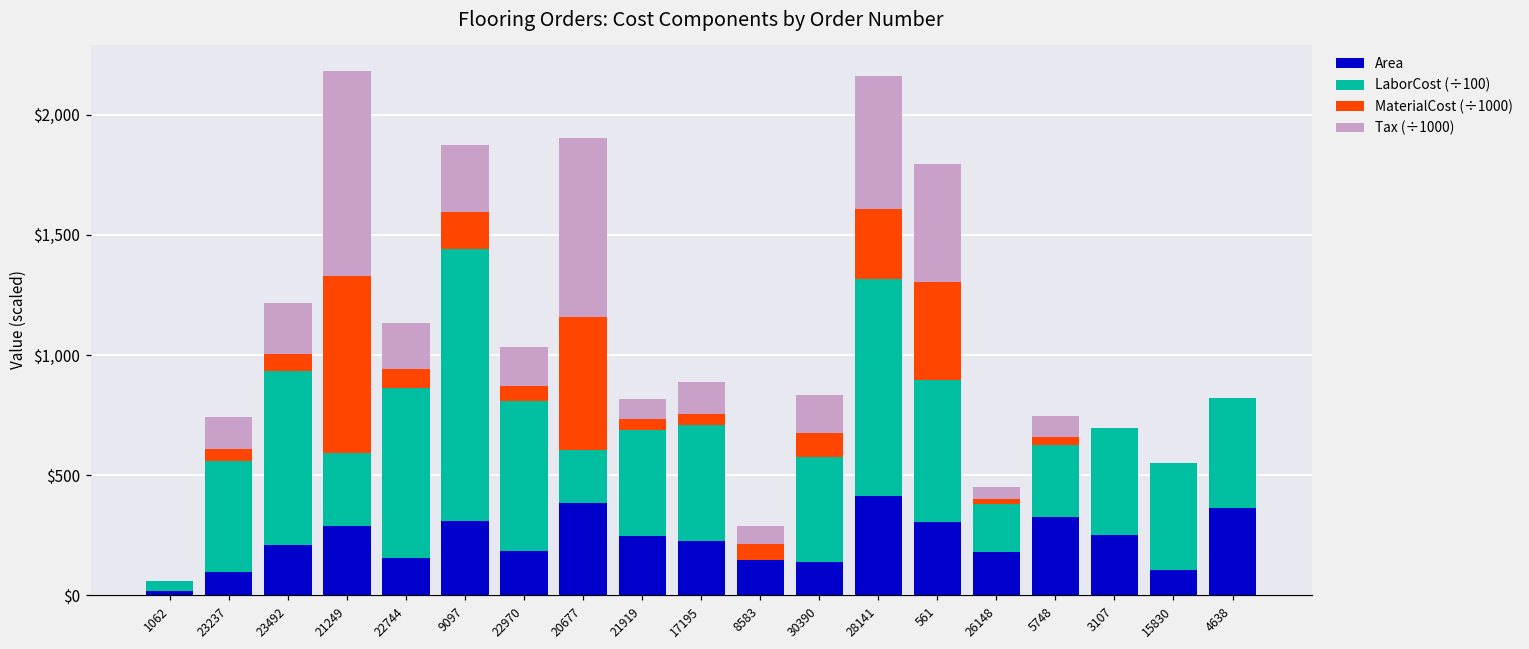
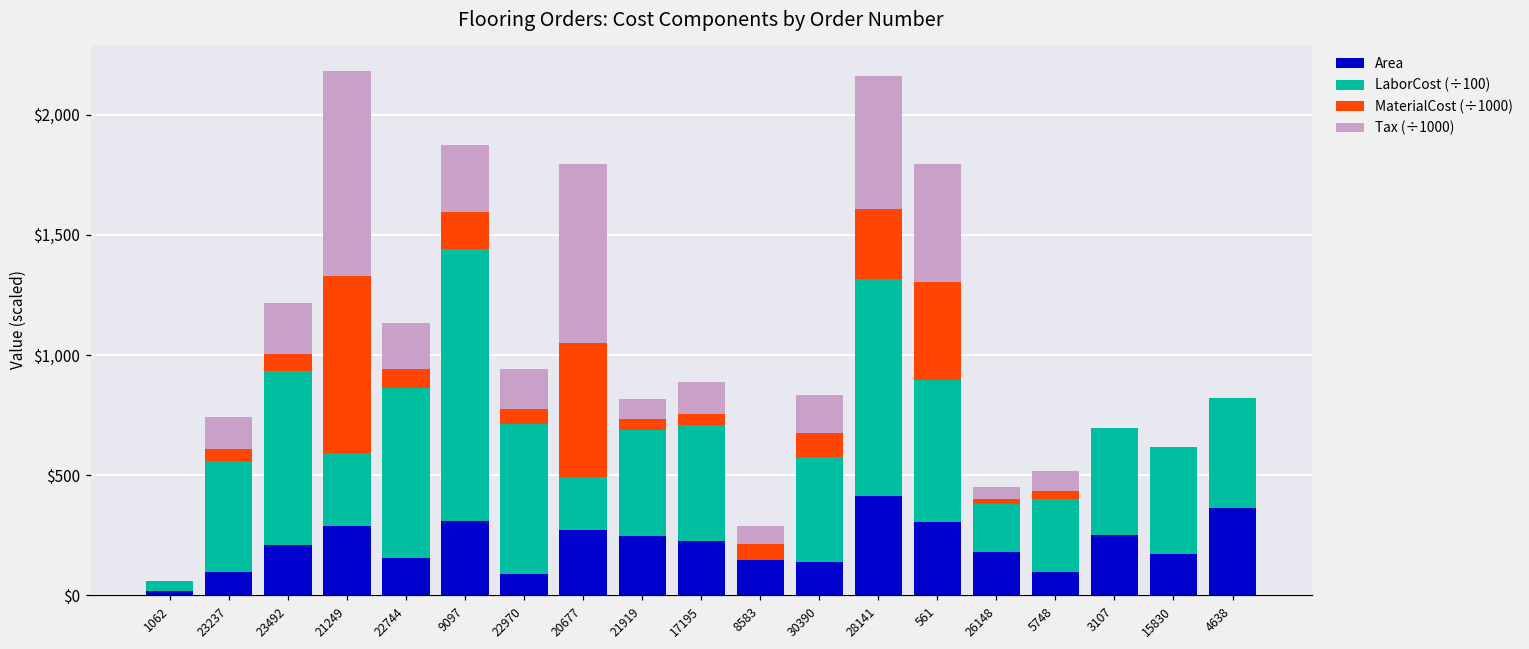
Area, 22970: $180 -> $90
Area, 20677: $380 -> $270
Area, 5748: $330 -> $100
Area, 15830: $110 -> $170
